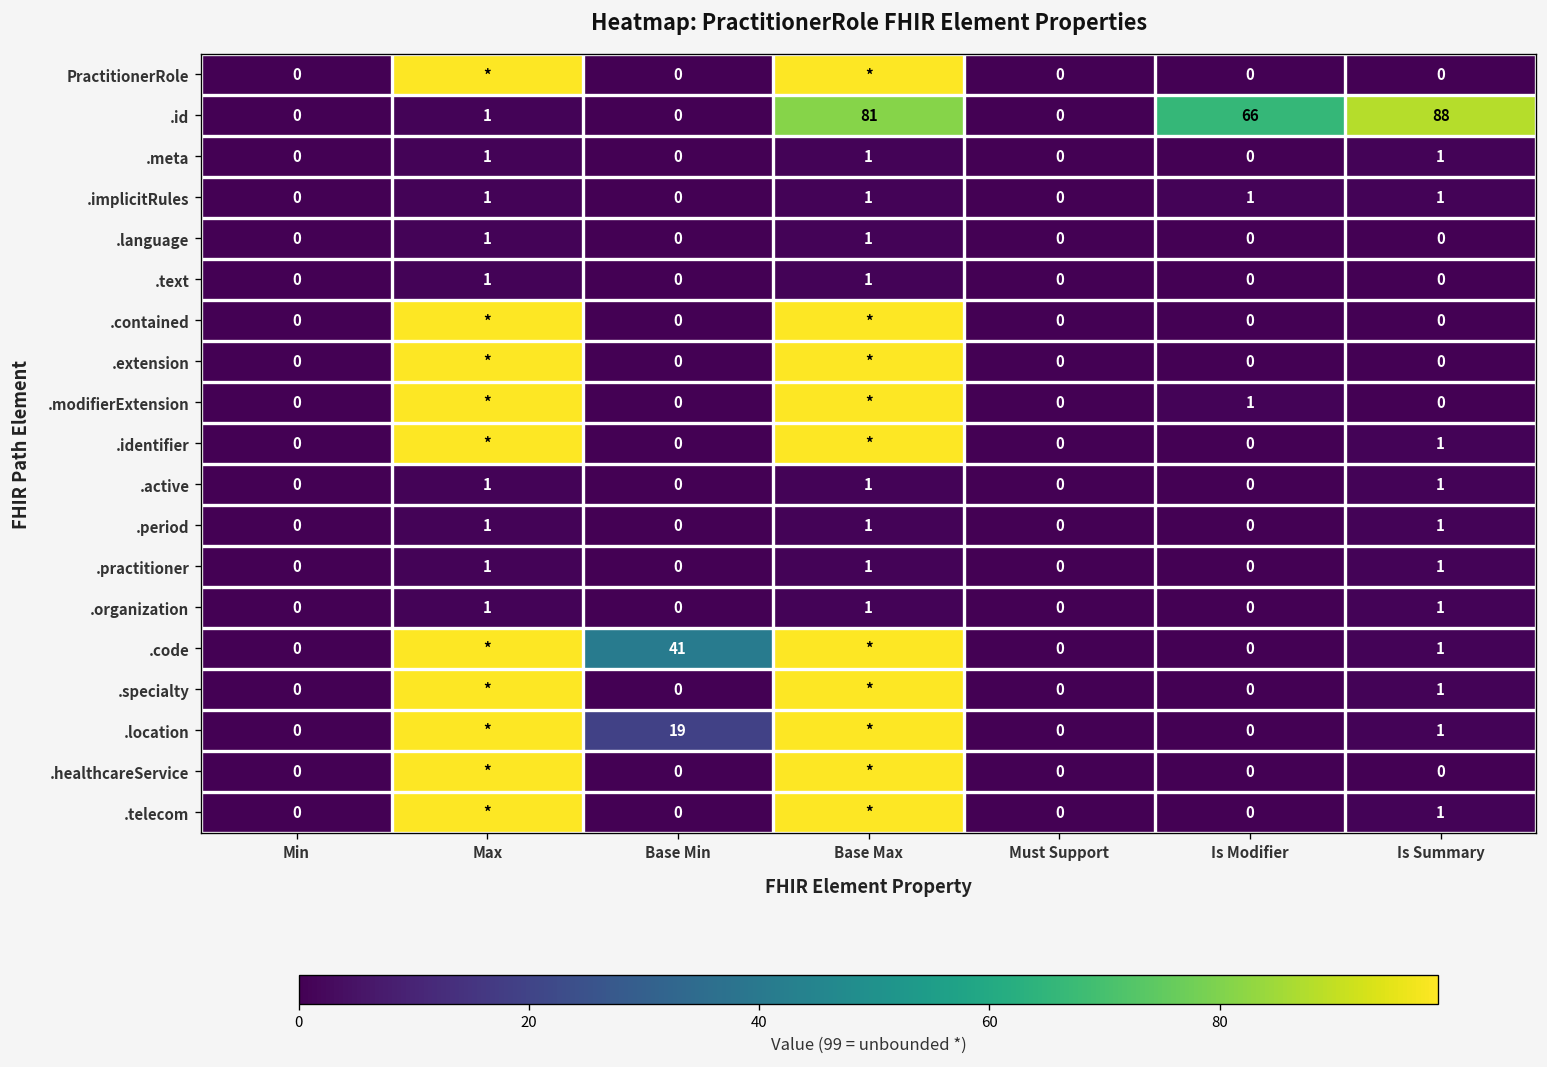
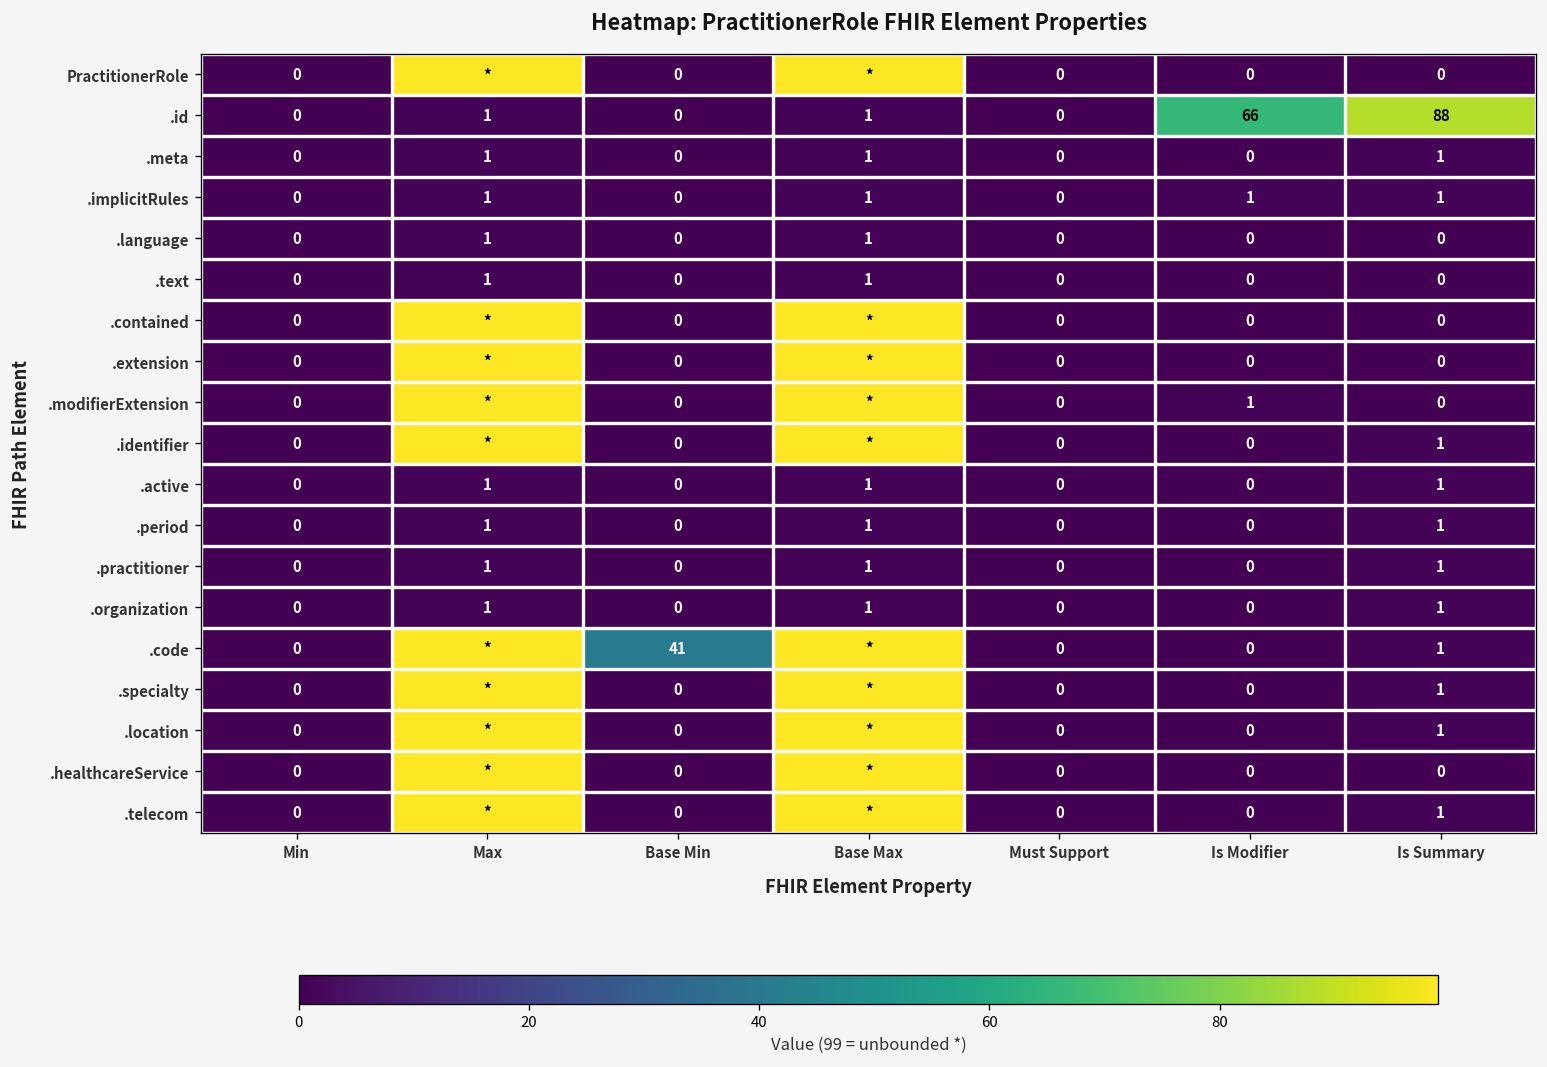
.id, Base Max: 81 -> 1
.location, Base Min: 19 -> 0
